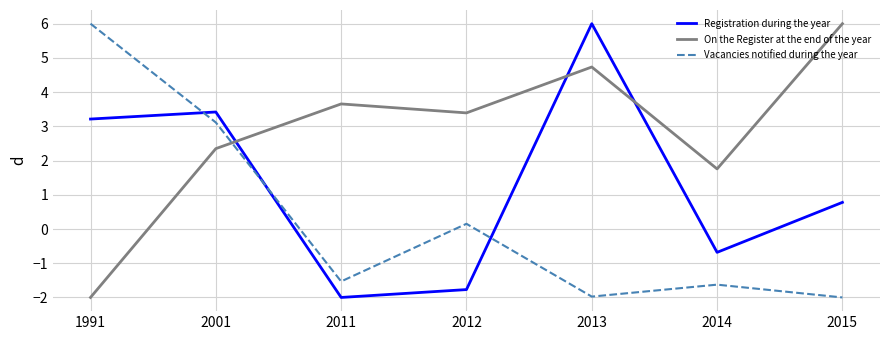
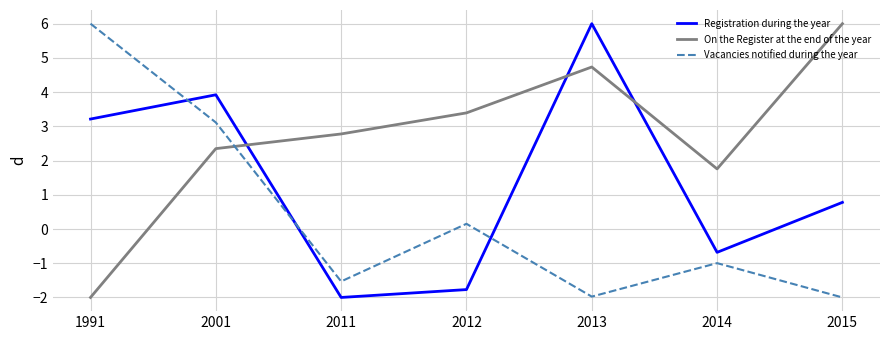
Registration during the year, 2001: 3.4 -> 3.9
On the Register at the end of the year, 2011: 3.7 -> 2.8
Vacancies notified during the year, 2014: -1.6 -> -1.0
